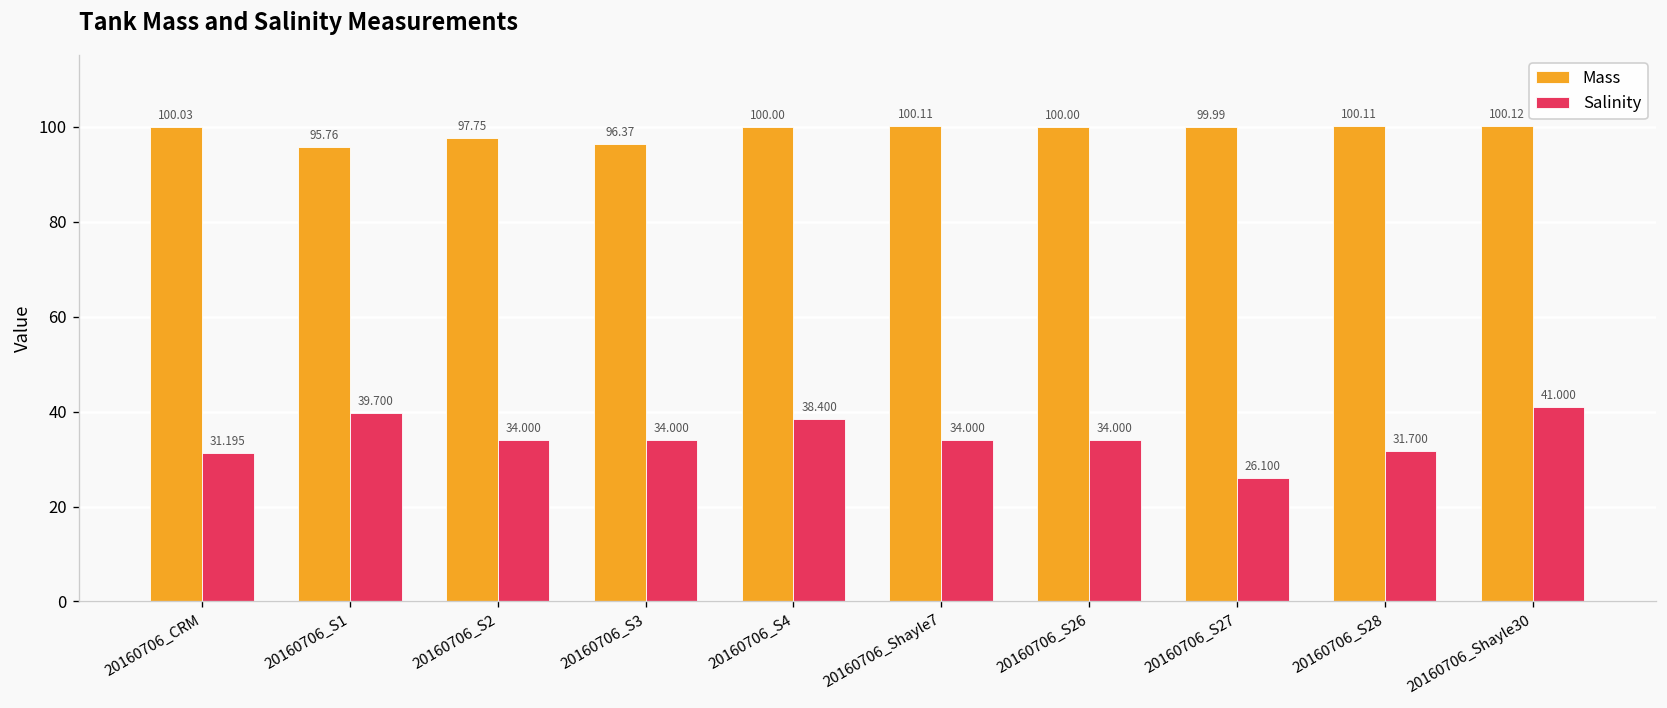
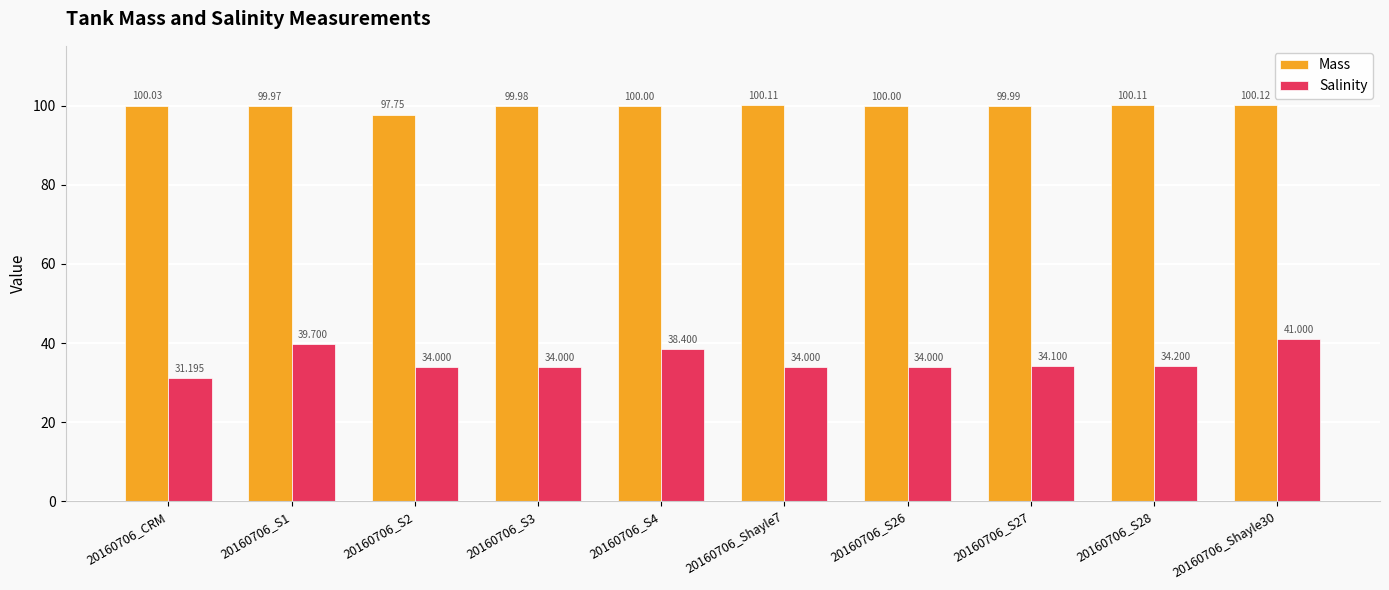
Mass, 20160706_S1: 95.76 -> 99.97
Mass, 20160706_S3: 96.37 -> 99.98
Salinity, 20160706_S27: 26.100 -> 34.100
Salinity, 20160706_S28: 31.700 -> 34.200
